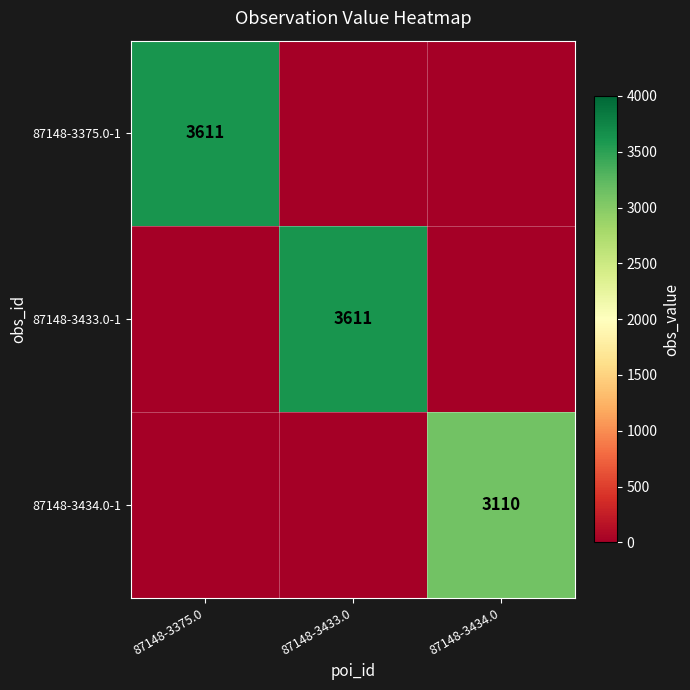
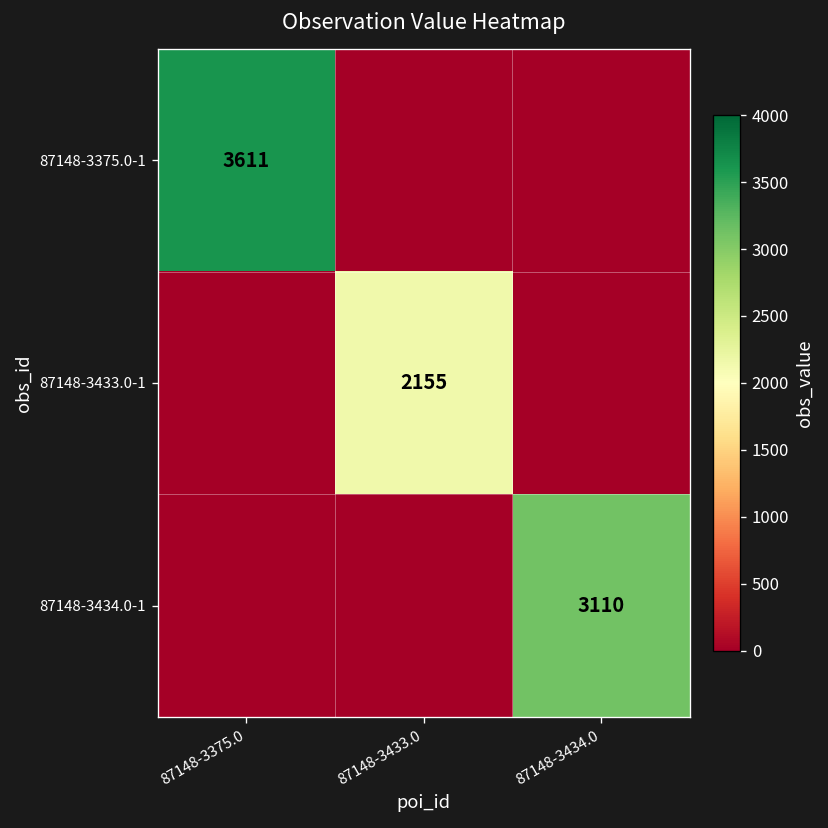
87148-3433.0-1, 87148-3433.0: 3611 -> 2155
